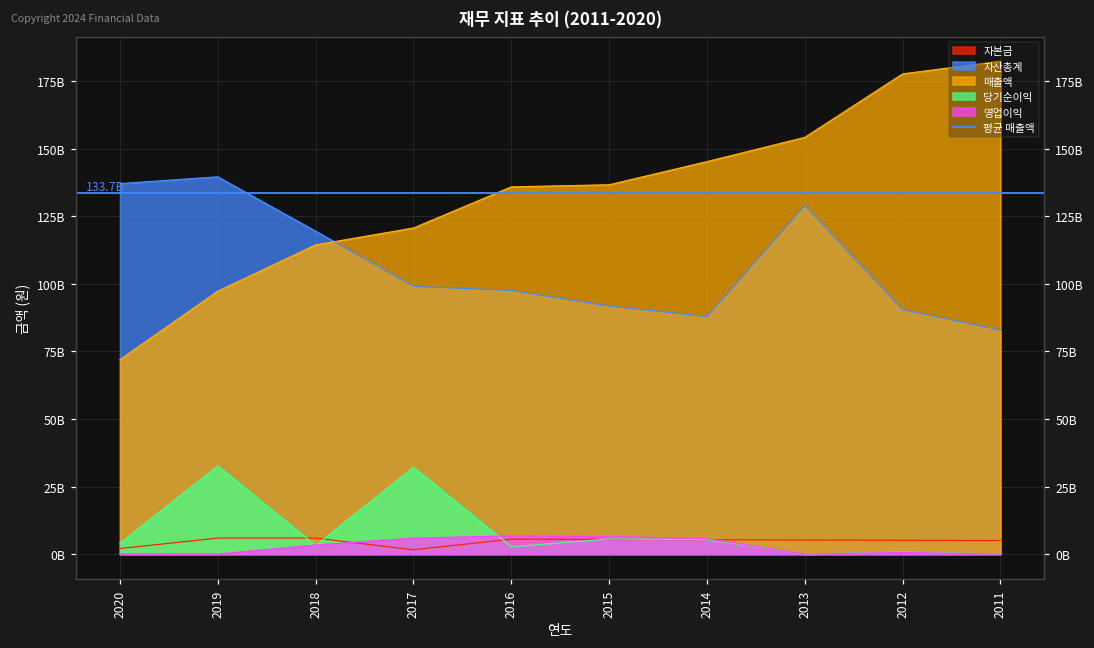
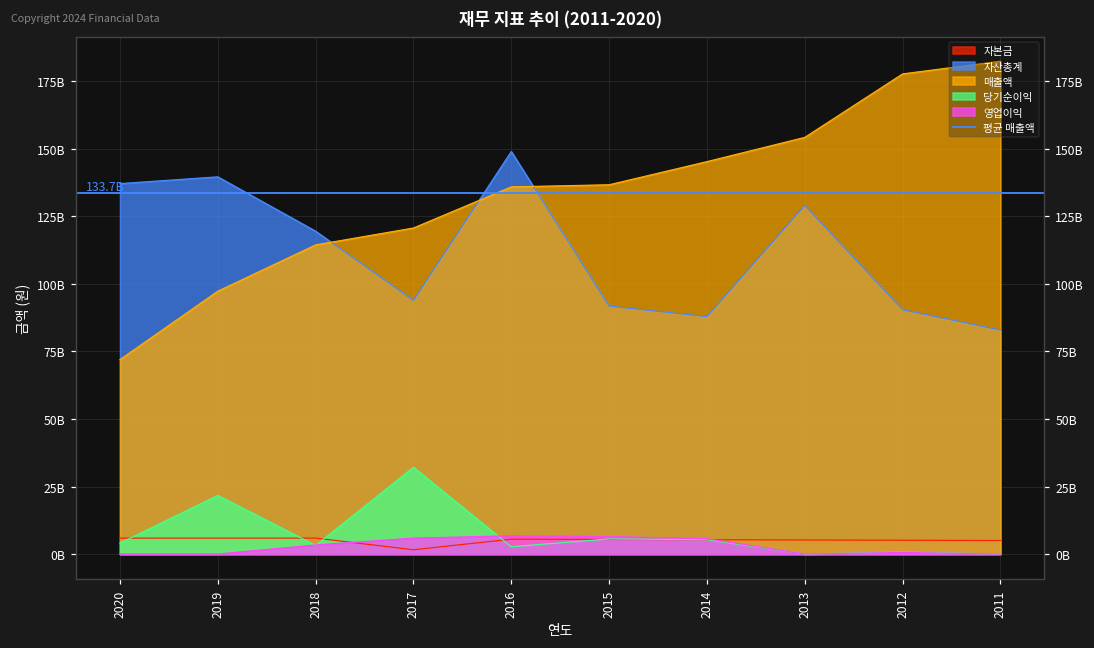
자본금, 2020: 2000000000 -> 6000000000
당기순이익, 2019: 33000000000 -> 22000000000
자산총계, 2017: 99000000000 -> 94000000000
자산총계, 2016: 98000000000 -> 149000000000
